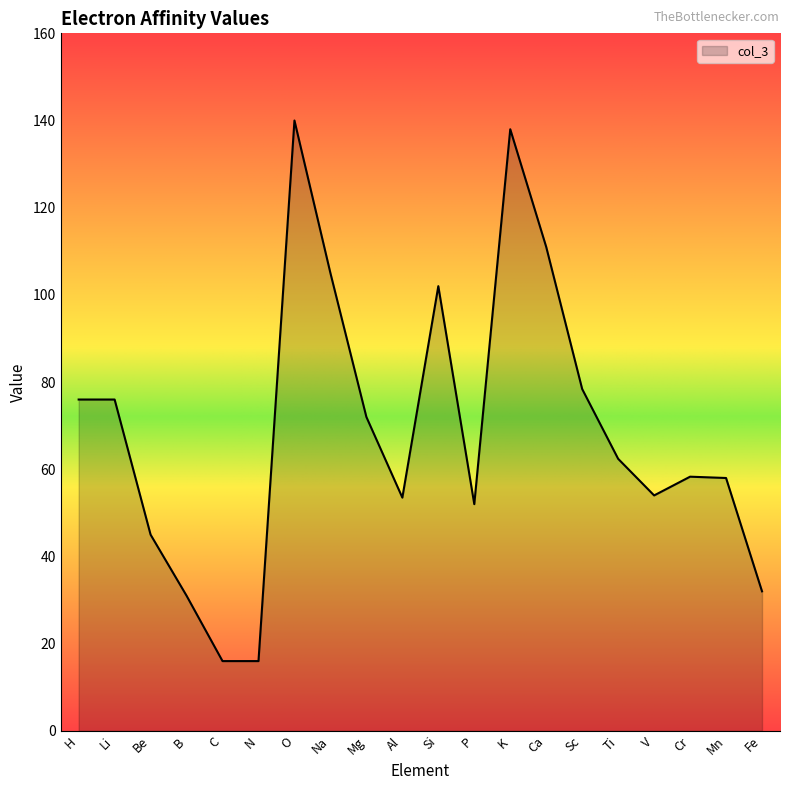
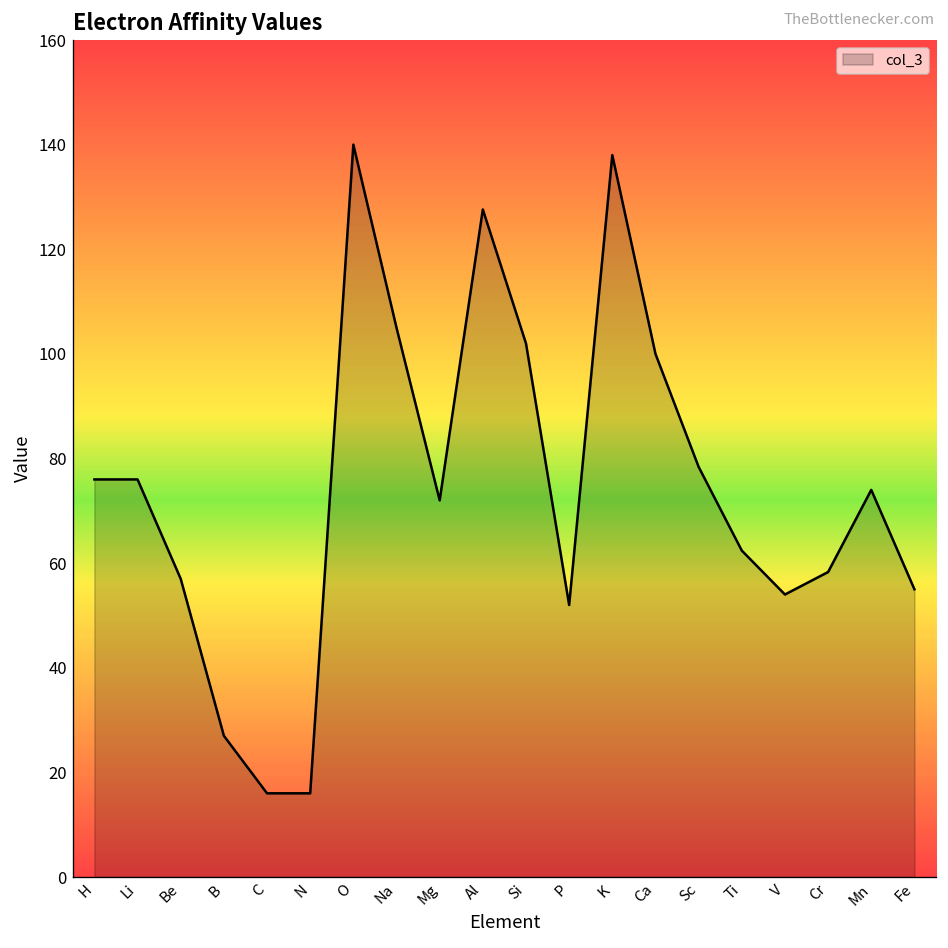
Be: 45 -> 57
B: 31 -> 27
Al: 54 -> 128
Ca: 111 -> 100
Mn: 58 -> 74
Fe: 32 -> 55
